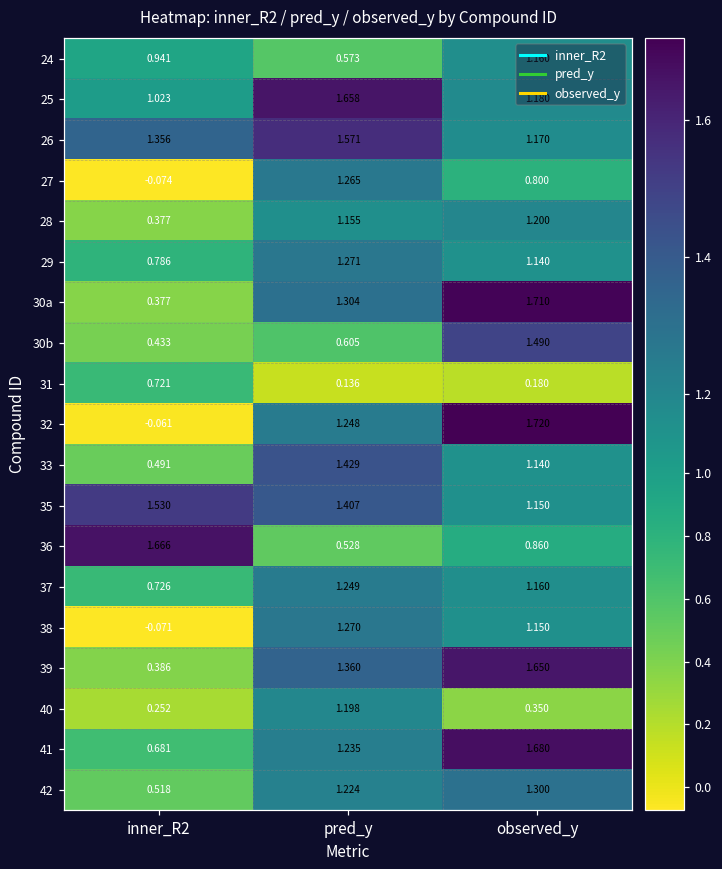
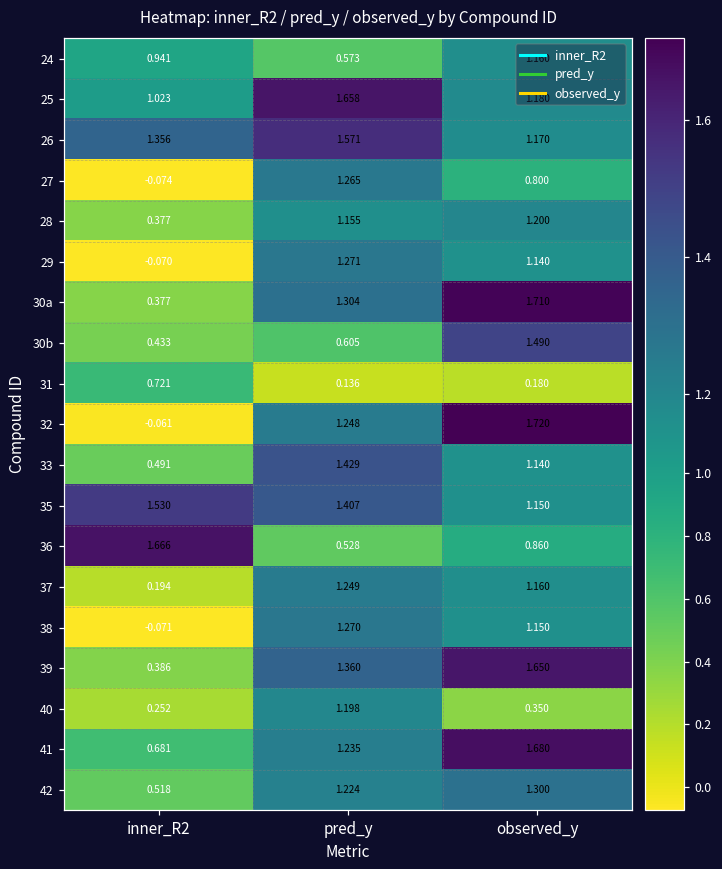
29, inner_R2: 0.786 -> -0.070
37, inner_R2: 0.726 -> 0.194
